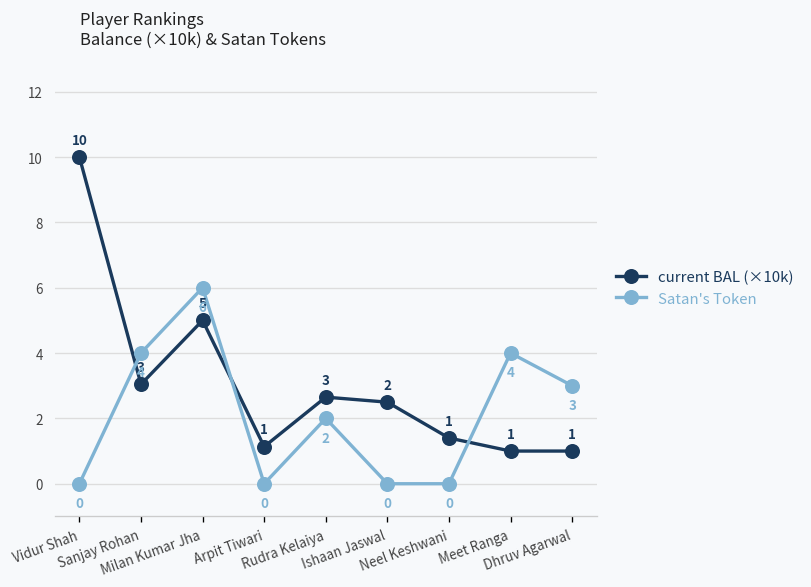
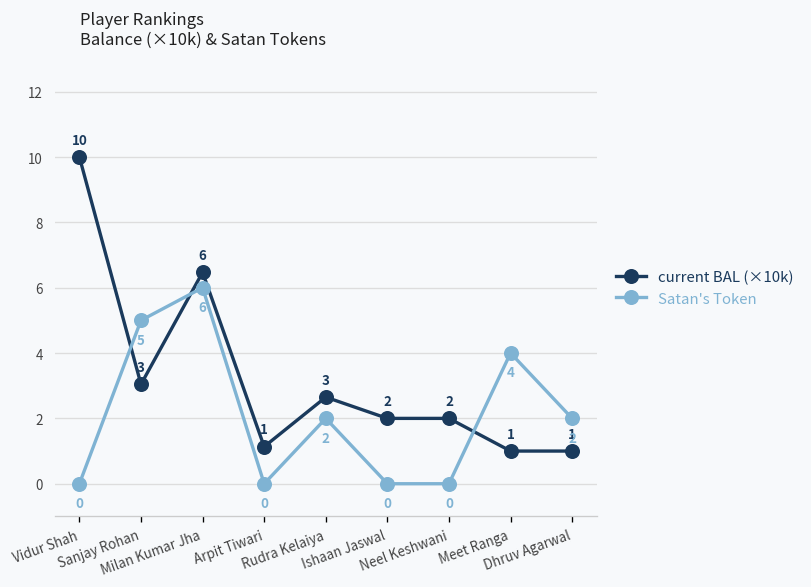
Satan's Token, Sanjay Rohan: 4 -> 5
current BAL (×10k), Milan Kumar Jha: 5 -> 6
current BAL (×10k), Ishaan Jaswal: 2.5 -> 2.0
current BAL (×10k), Neel Keshwani: 1 -> 2
Satan's Token, Dhruv Agarwal: 3 -> 2
